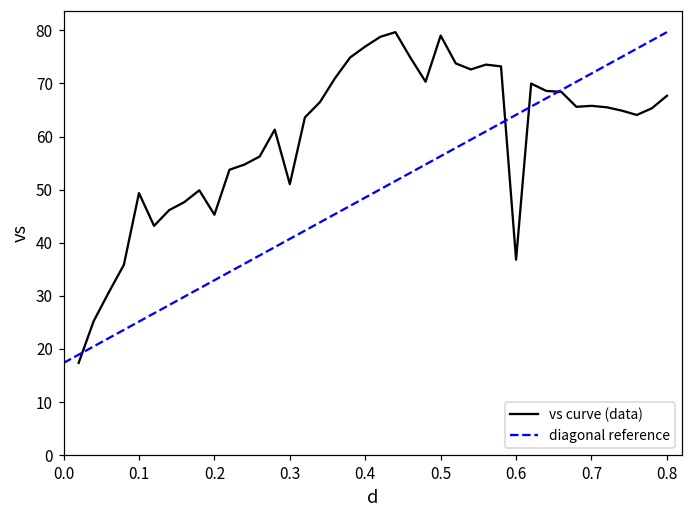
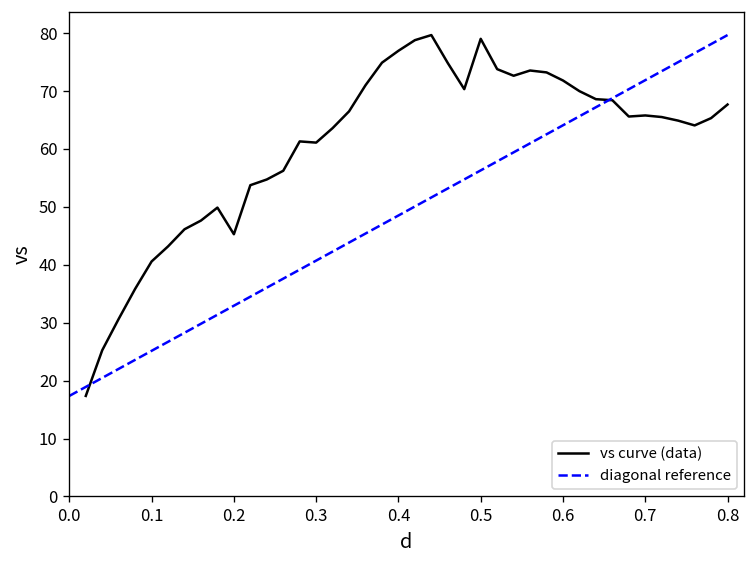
vs curve (data), 0.1: 49 -> 41
vs curve (data), 0.3: 51 -> 61
vs curve (data), 0.6: 37 -> 72
